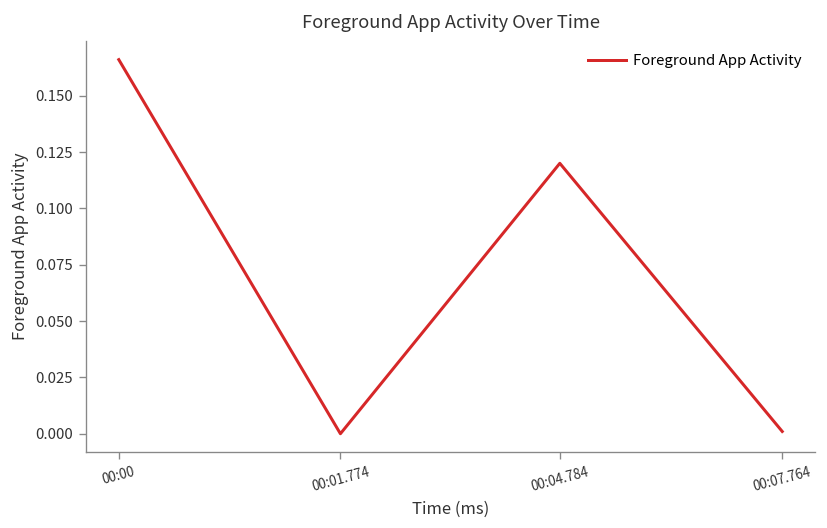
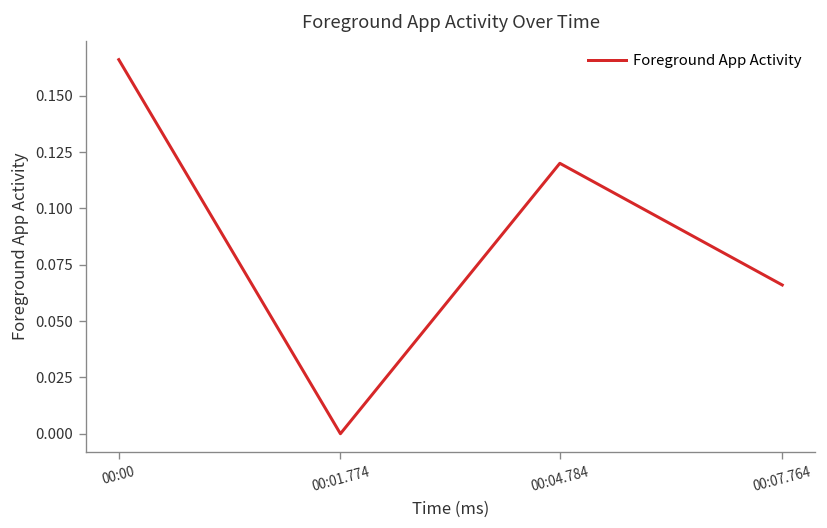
00:07.764: 0.001 -> 0.066
